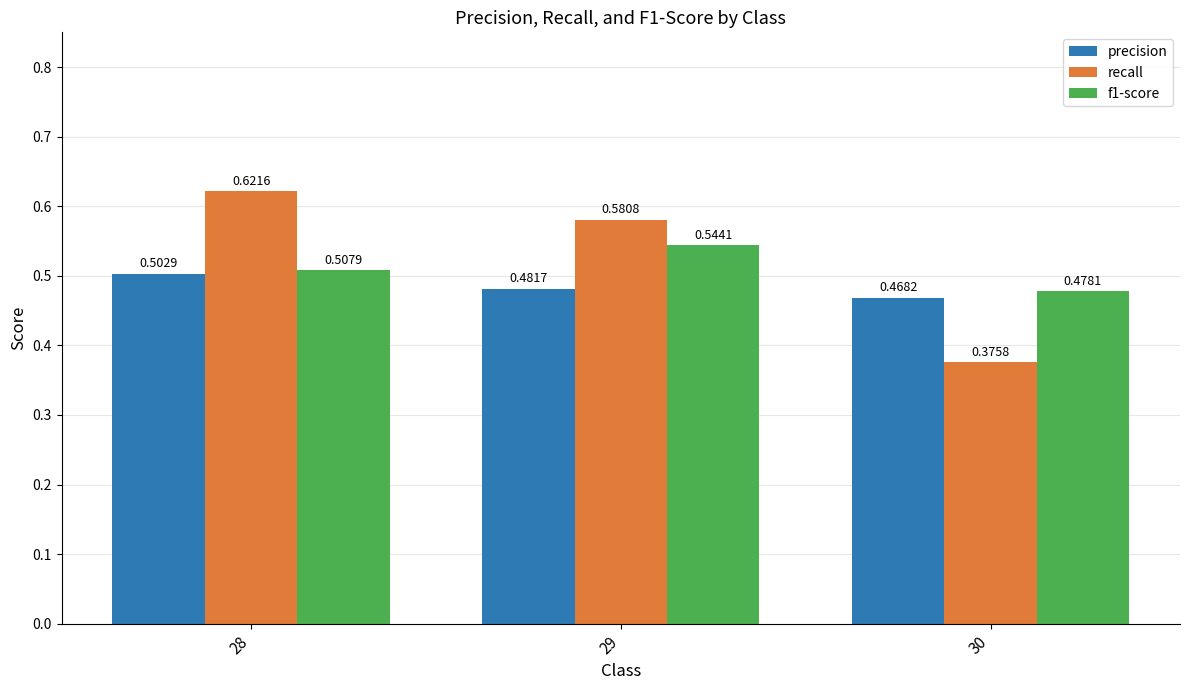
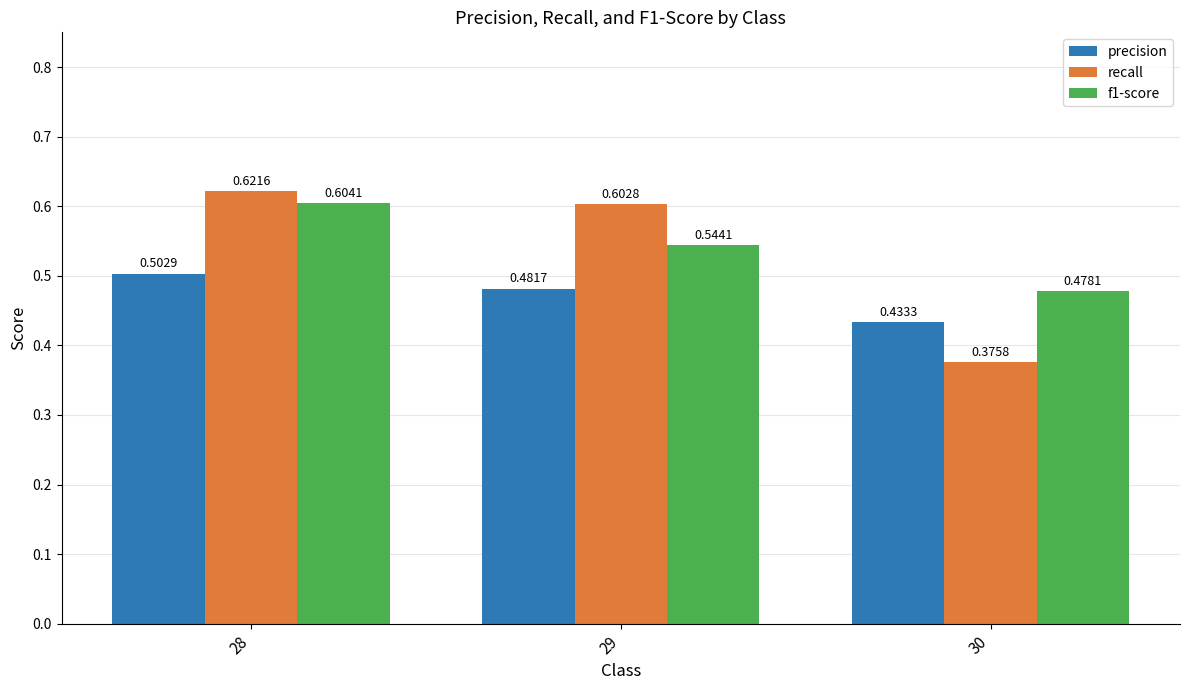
f1-score, 28: 0.5079 -> 0.6041
recall, 29: 0.5808 -> 0.6028
precision, 30: 0.4682 -> 0.4333
